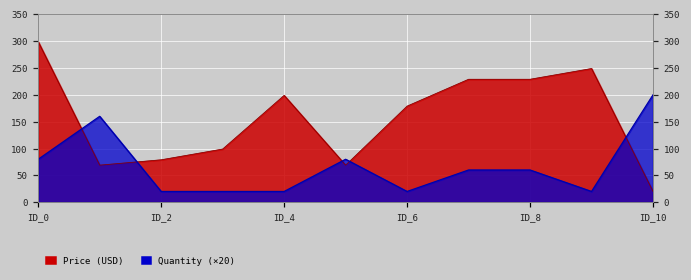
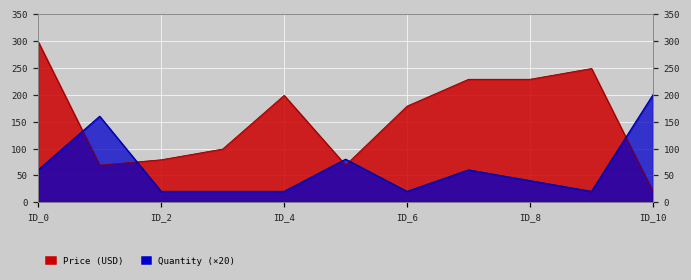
Quantity (×20), ID_0: 80 -> 60
Quantity (×20), ID_8: 60 -> 40
